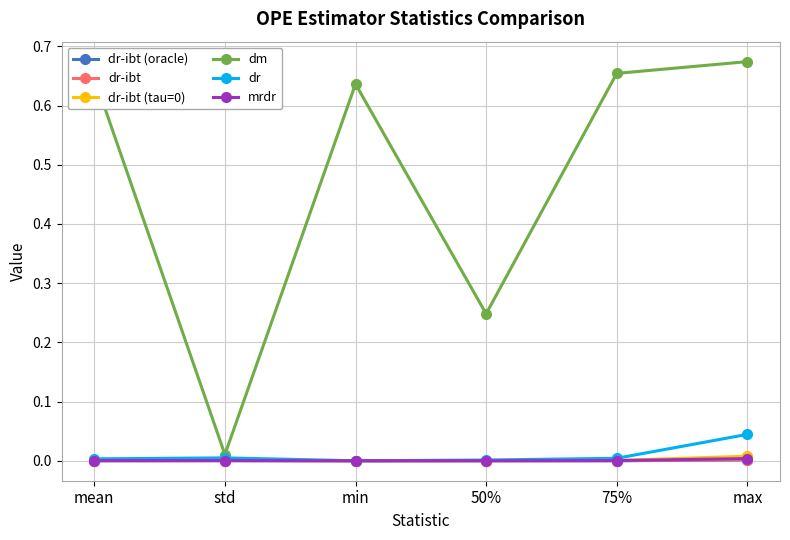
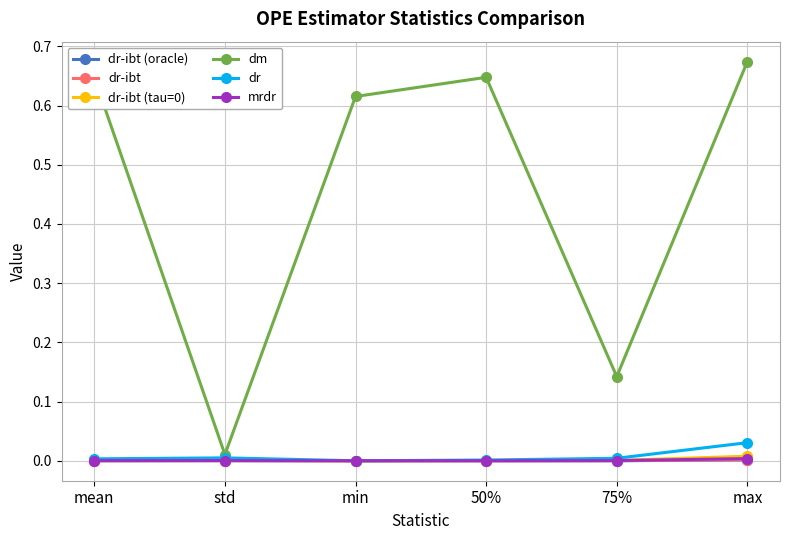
dm, min: 0.64 -> 0.62
dm, 50%: 0.25 -> 0.65
dm, 75%: 0.65 -> 0.14
dr, max: 0.04 -> 0.03
